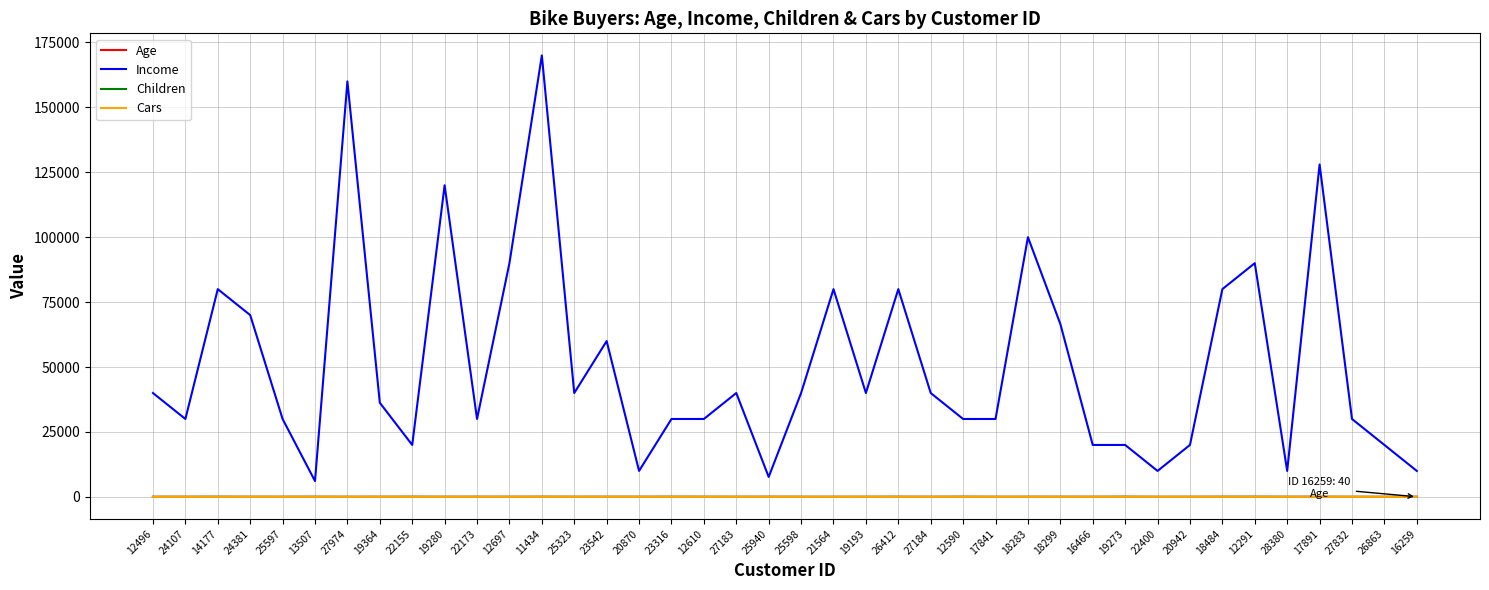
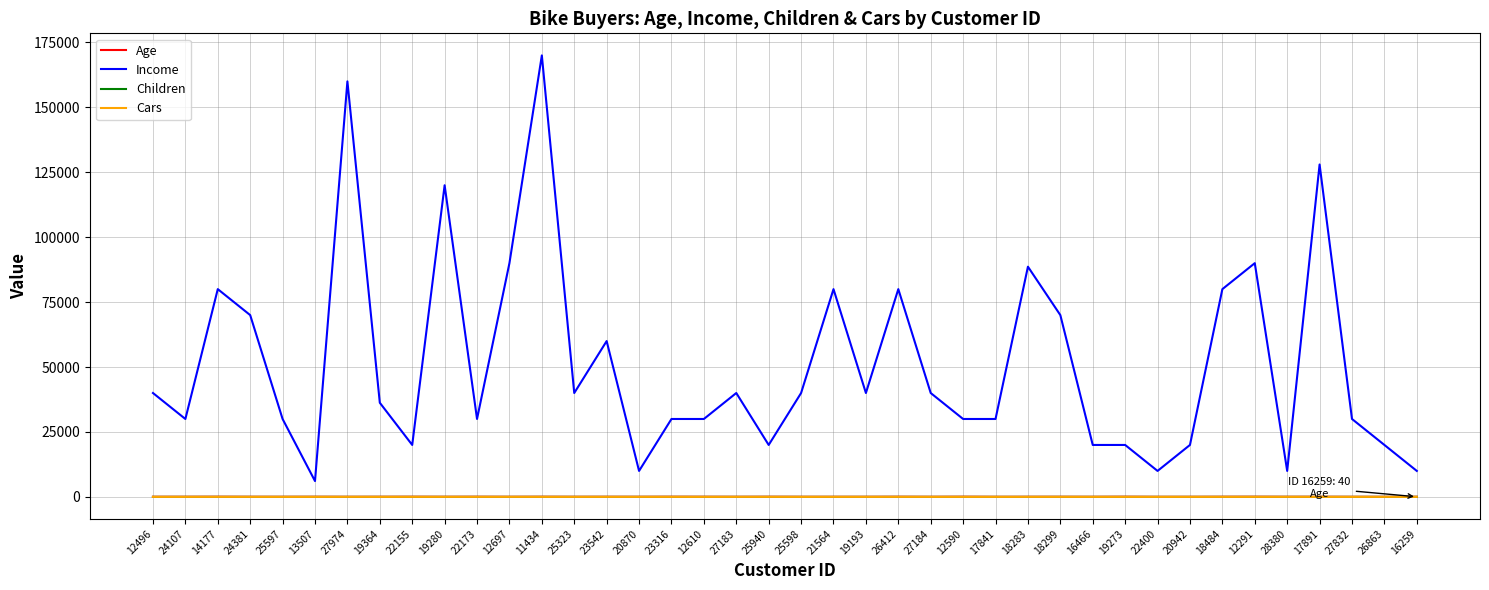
Income, 25940: 8000 -> 20000
Income, 18283: 100000 -> 89000
Income, 18299: 67000 -> 70000
